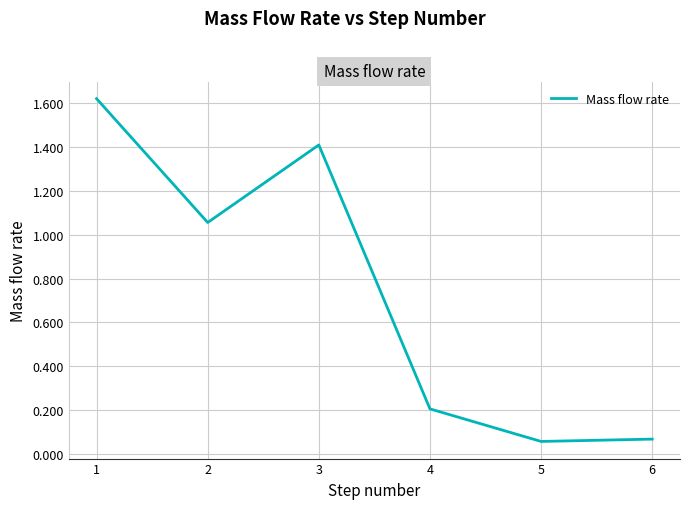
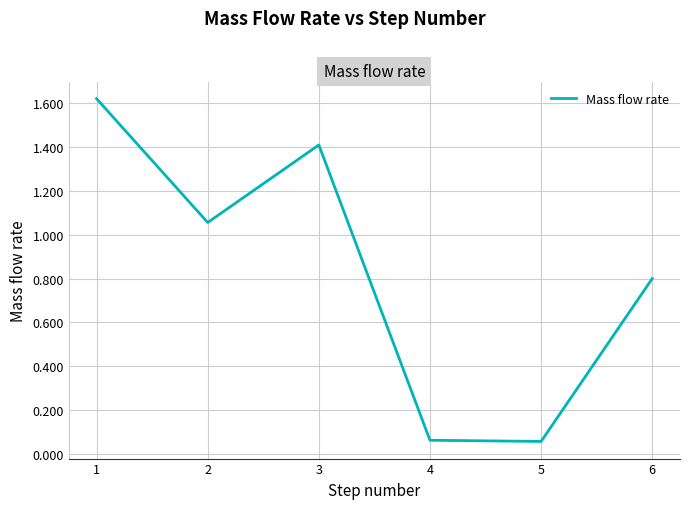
4: 0.20 -> 0.06
6: 0.07 -> 0.80
